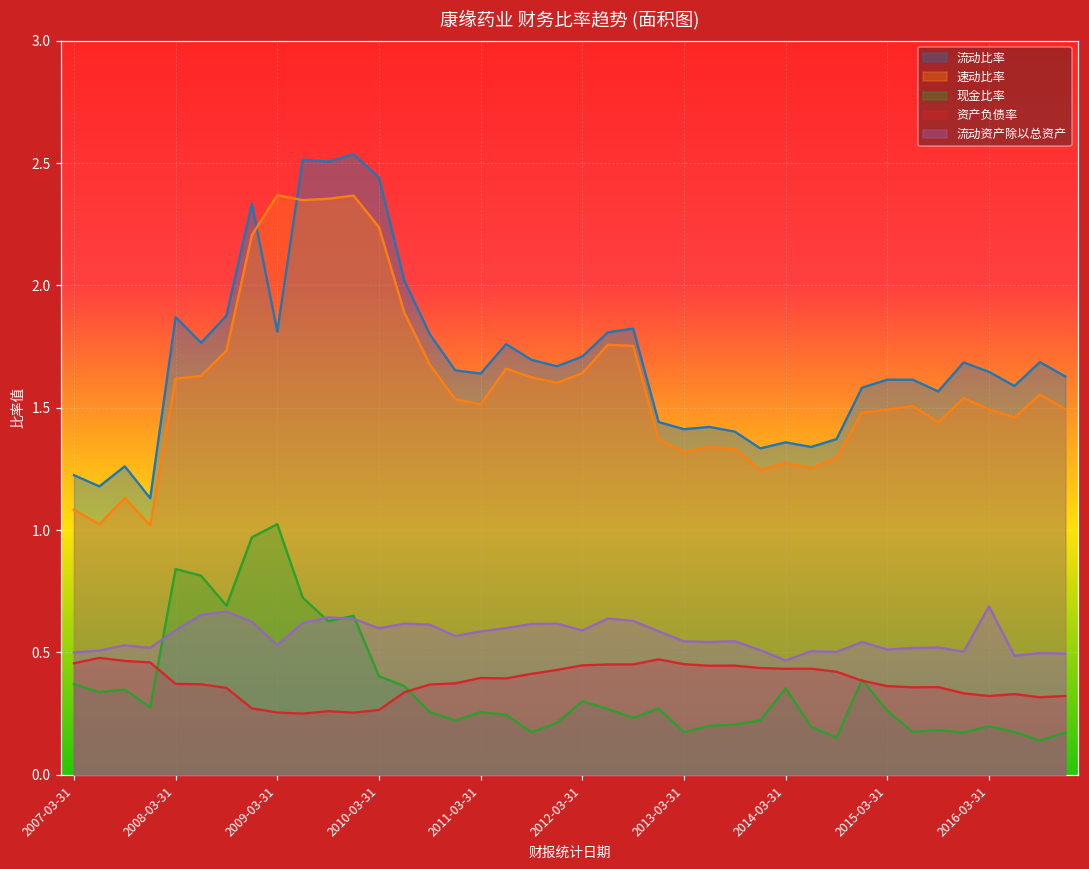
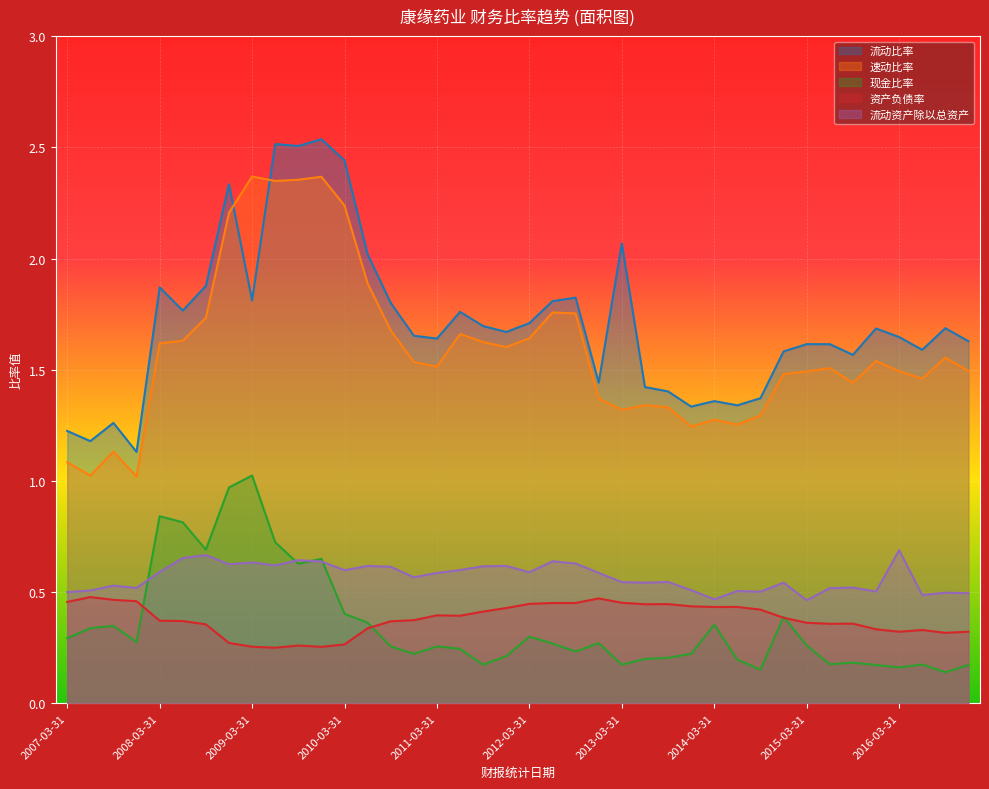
现金比率, 2007-03-31: 0.37 -> 0.29
流动资产除以总资产, 2009-03-31: 0.53 -> 0.63
流动比率, 2013-03-31: 1.41 -> 2.07
流动资产除以总资产, 2015-03-31: 0.51 -> 0.46
现金比率, 2016-03-31: 0.20 -> 0.16
